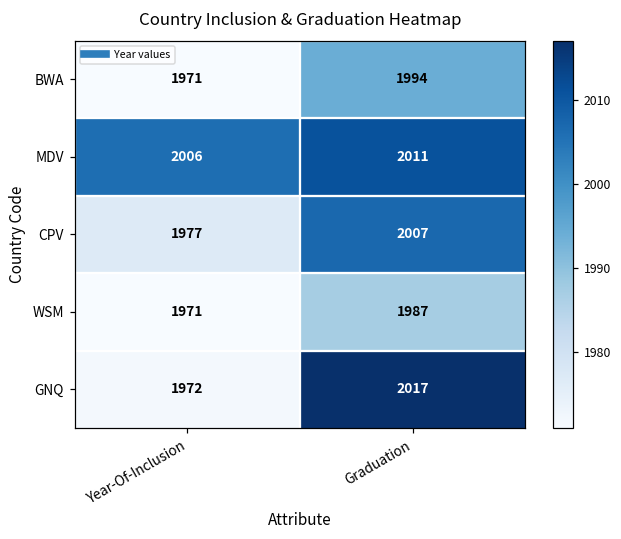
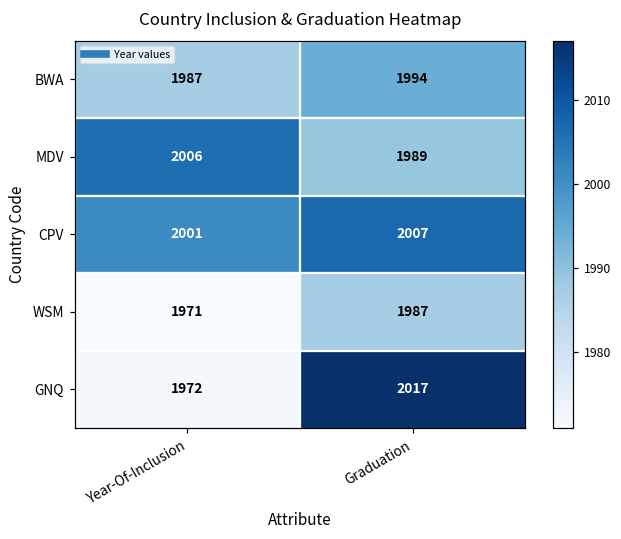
BWA, Year-Of-Inclusion: 1971 -> 1987
MDV, Graduation: 2011 -> 1989
CPV, Year-Of-Inclusion: 1977 -> 2001
